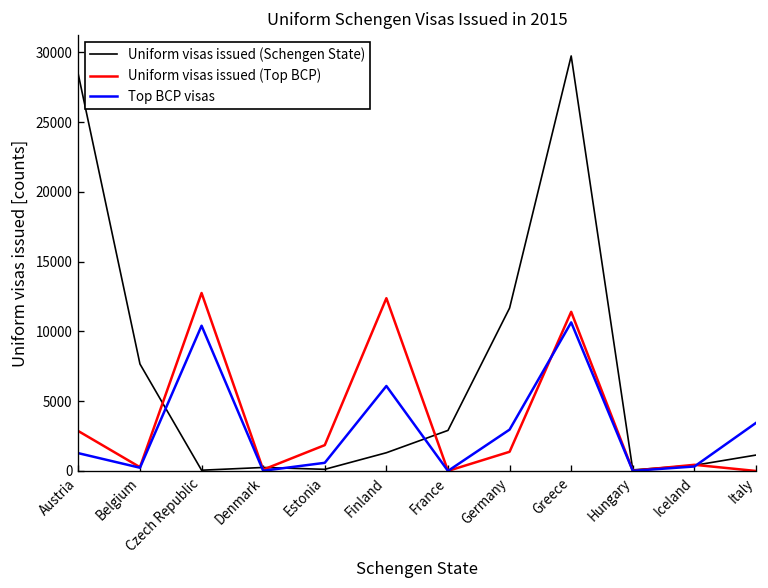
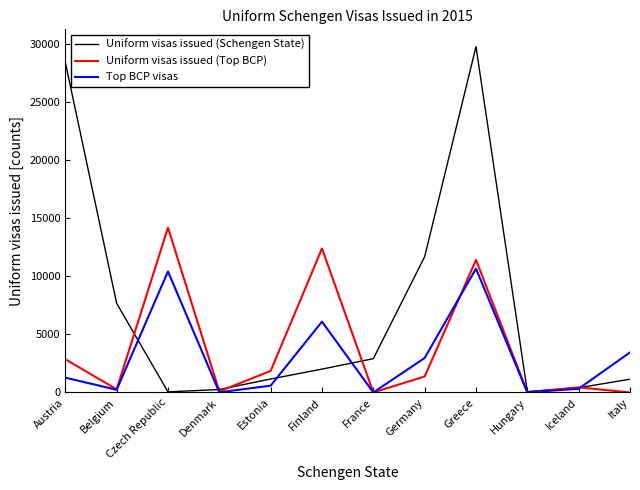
Uniform visas issued (Top BCP), Czech Republic: 12800 -> 14200
Uniform visas issued (Schengen State), Estonia: 100 -> 1200
Uniform visas issued (Schengen State), Finland: 1300 -> 2000
